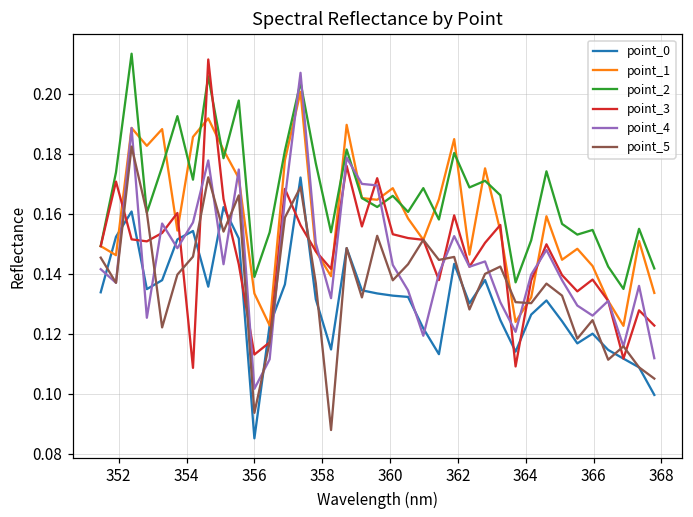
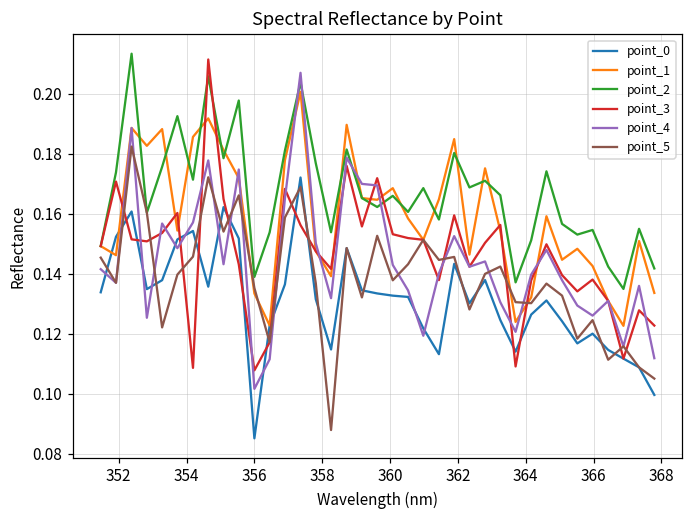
point_3, 356: 0.113 -> 0.108
point_5, 356: 0.094 -> 0.135
